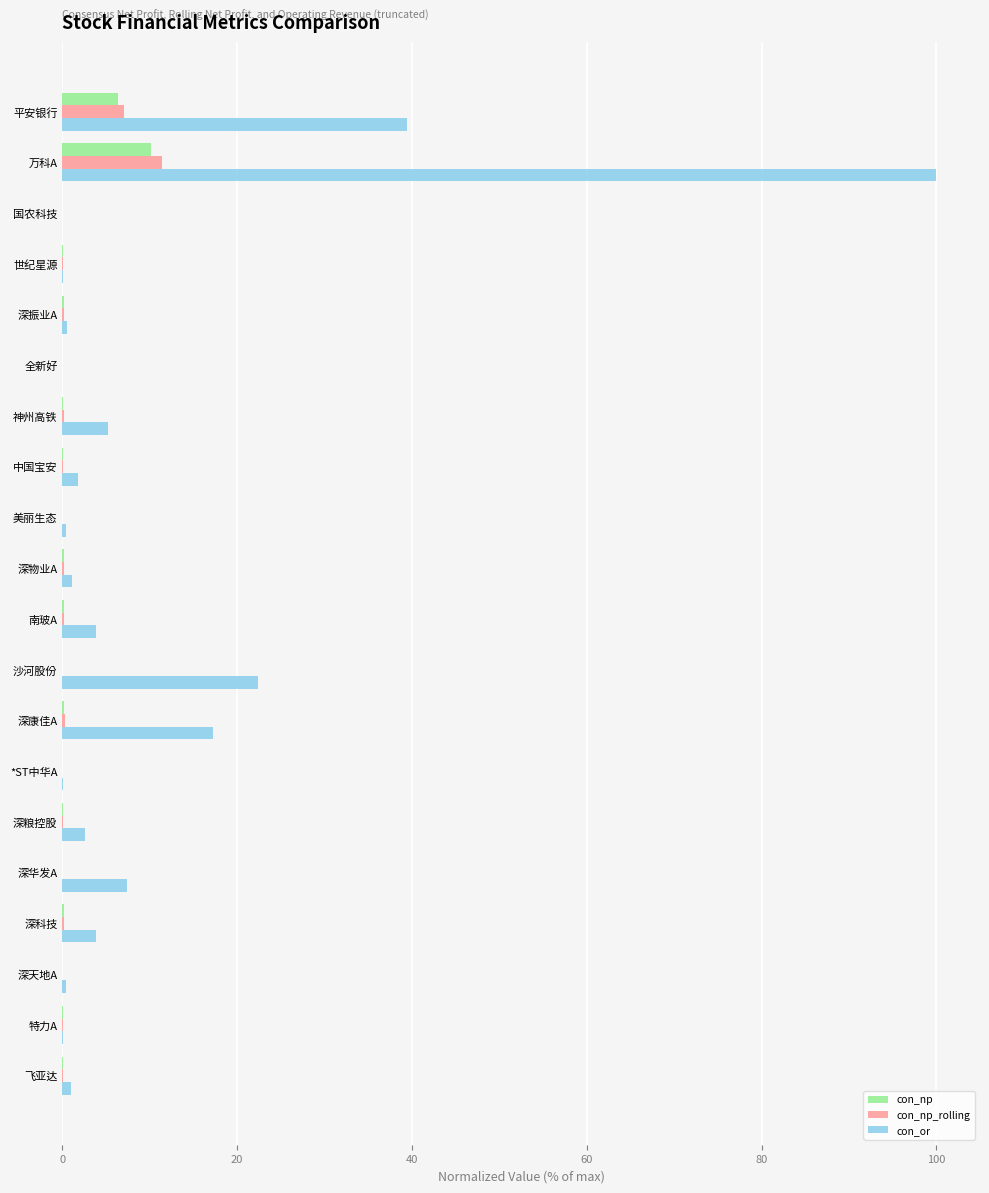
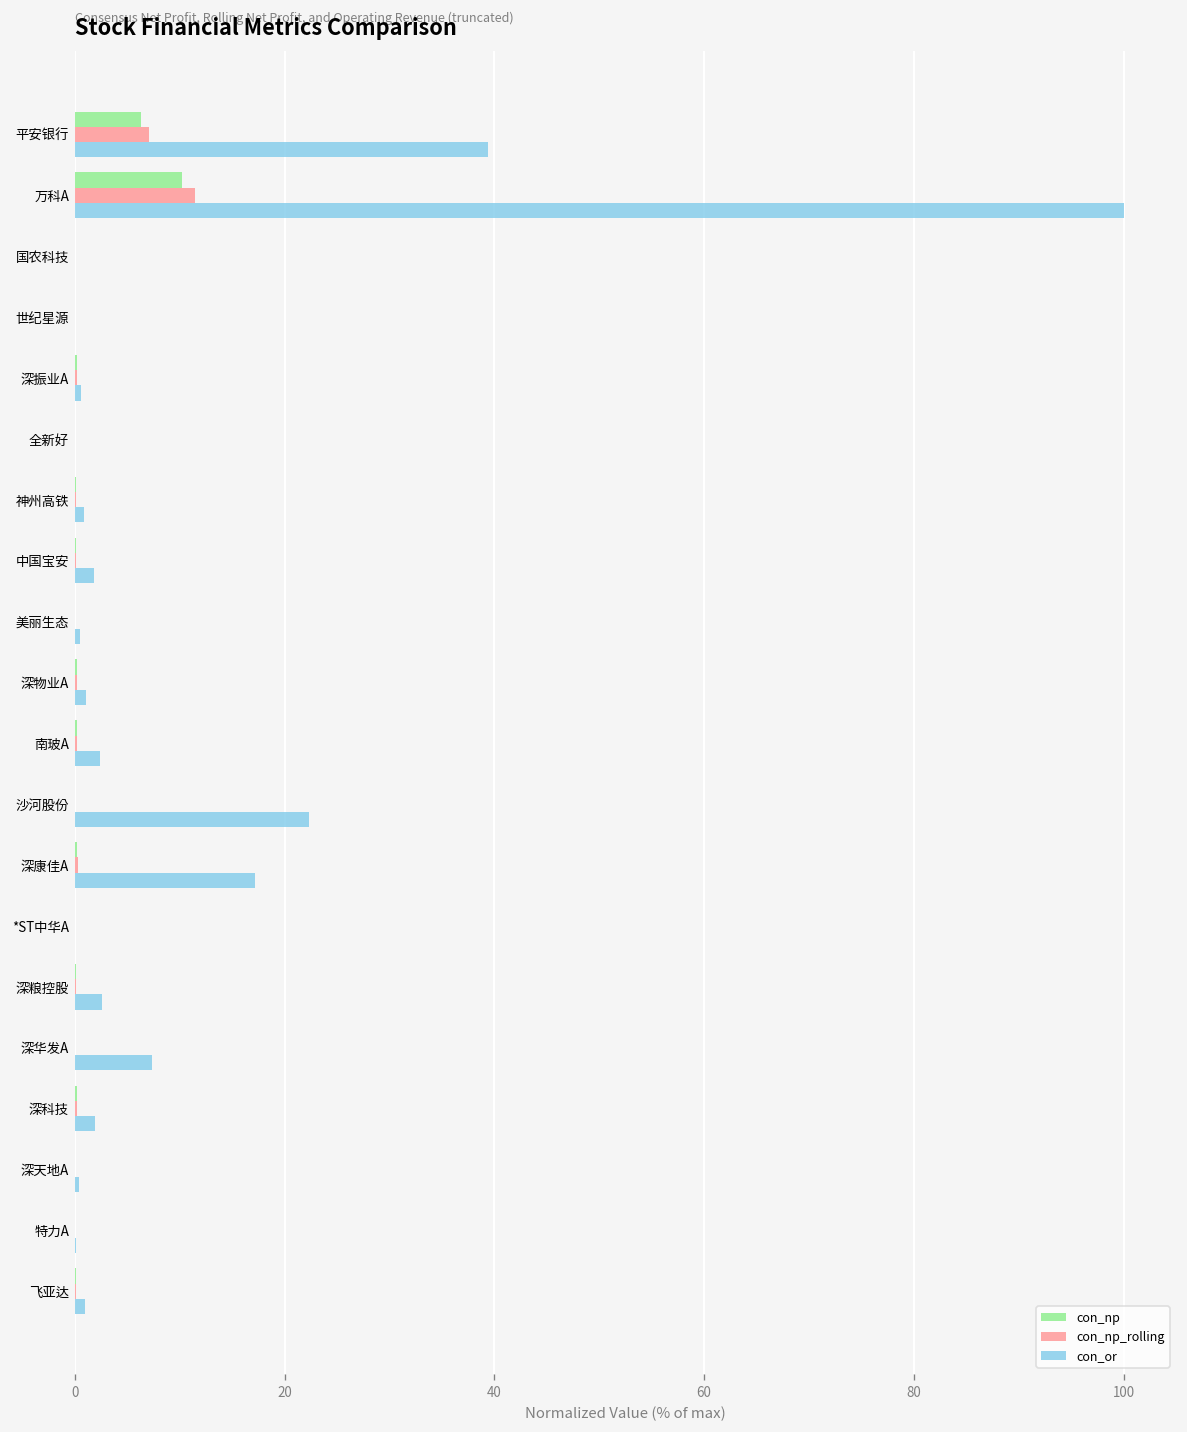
con_or, 神州高铁: 5 -> 1
con_or, 南玻A: 4 -> 2
con_or, 深科技: 4 -> 2
